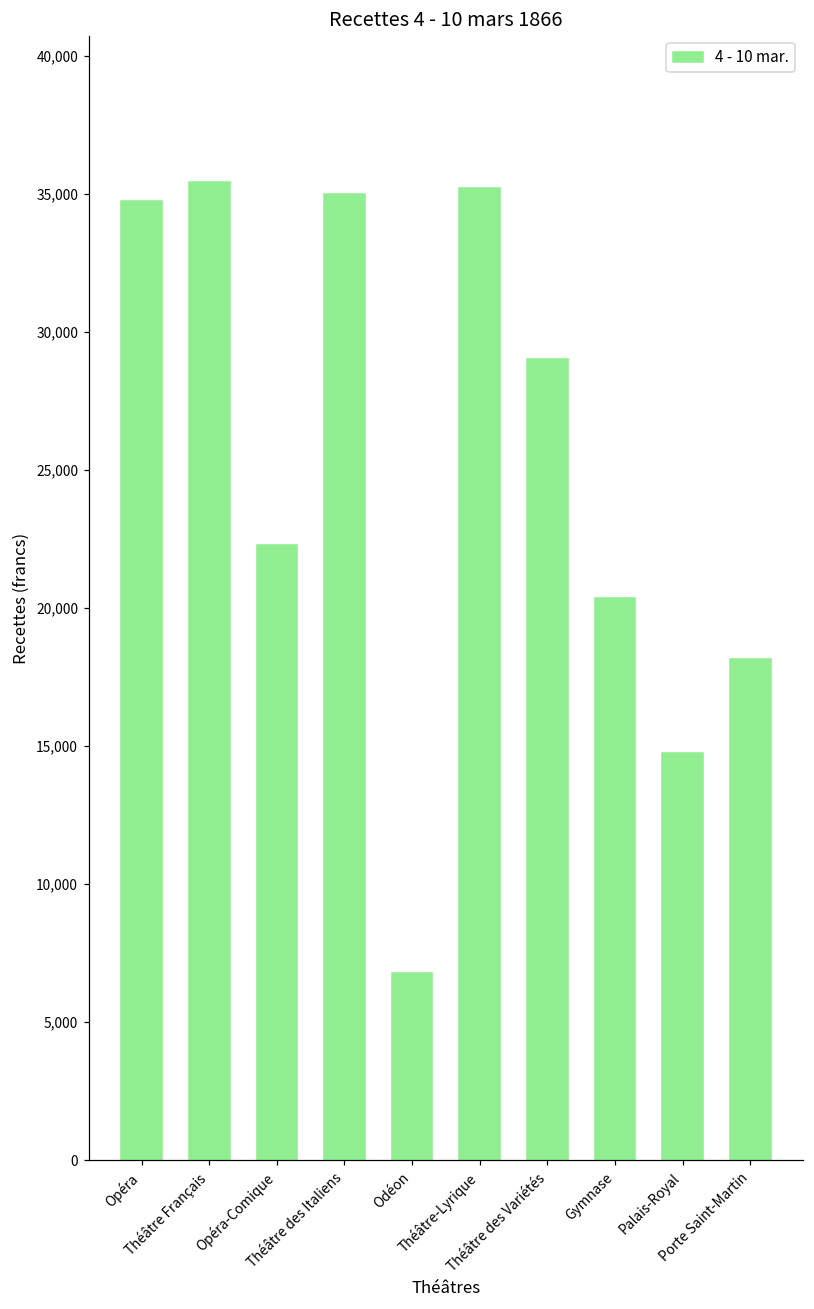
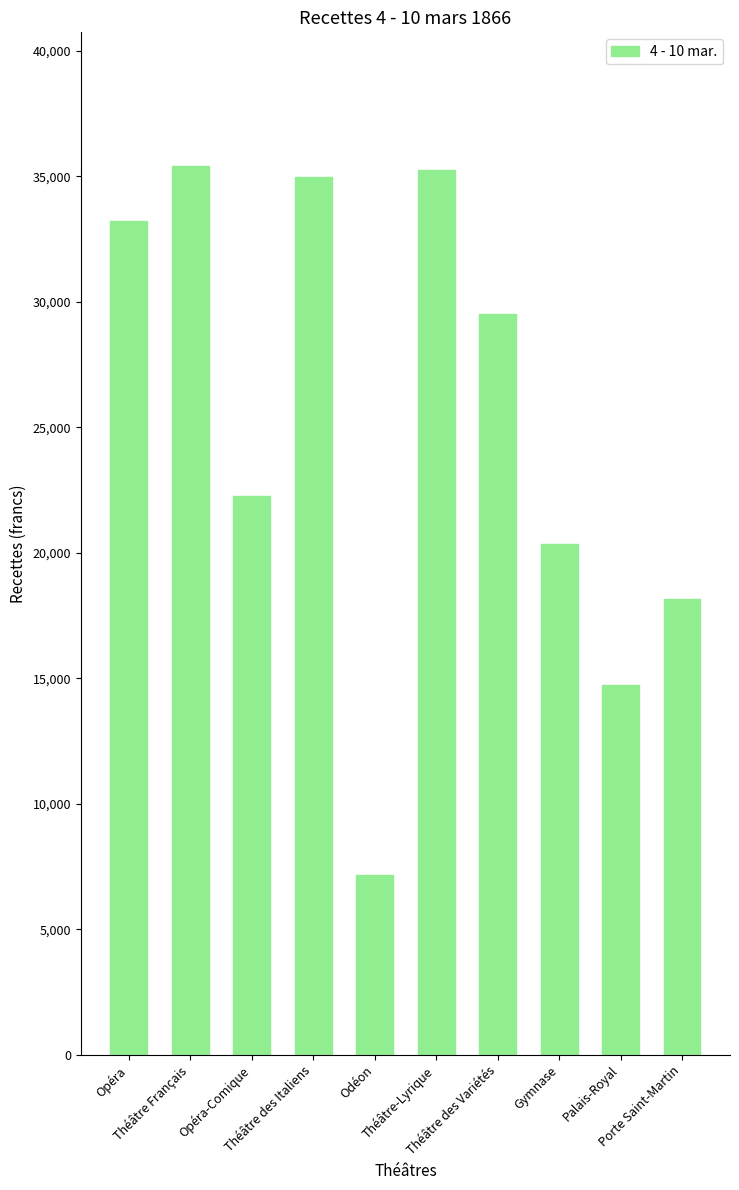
Opéra: 34,800 -> 33,200
Odéon: 6,800 -> 7,100
Théâtre des Variétés: 29,000 -> 29,500
